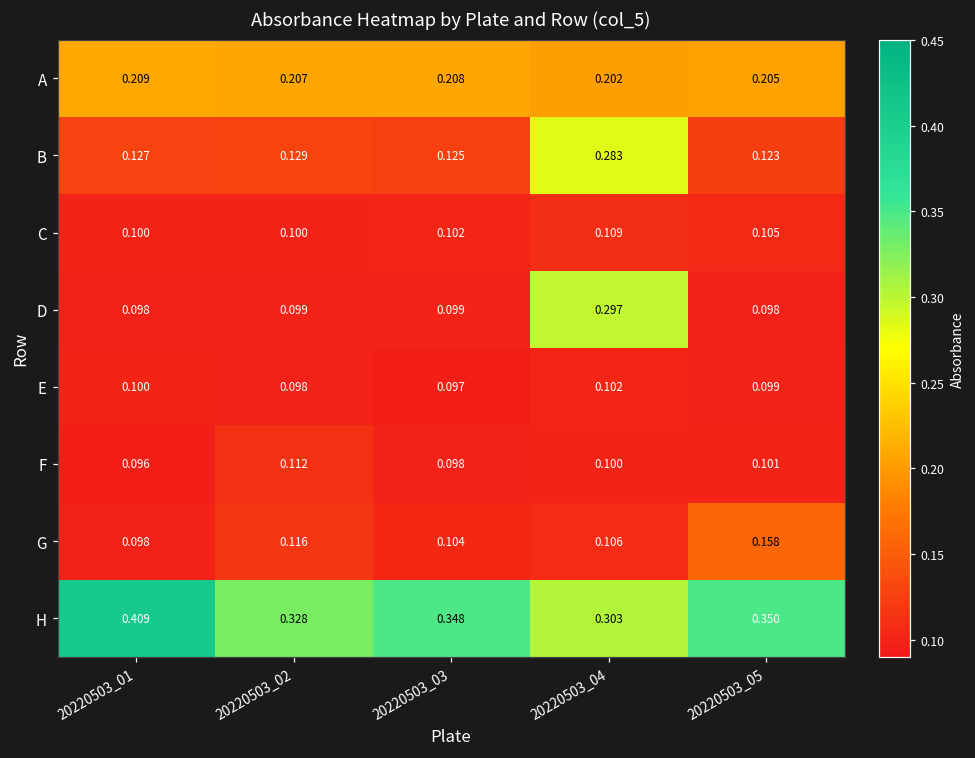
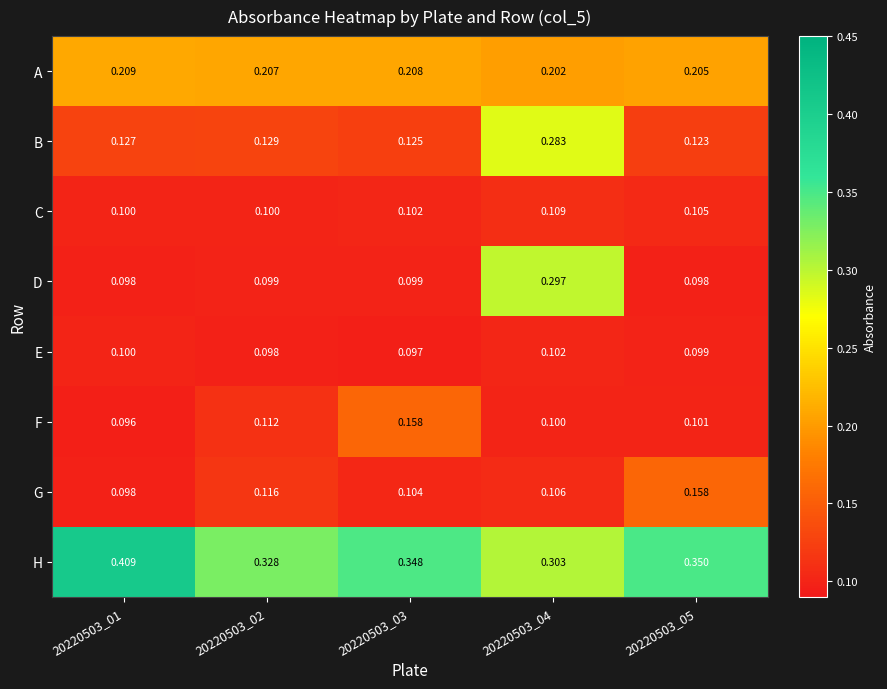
F, 20220503_03: 0.098 -> 0.158
